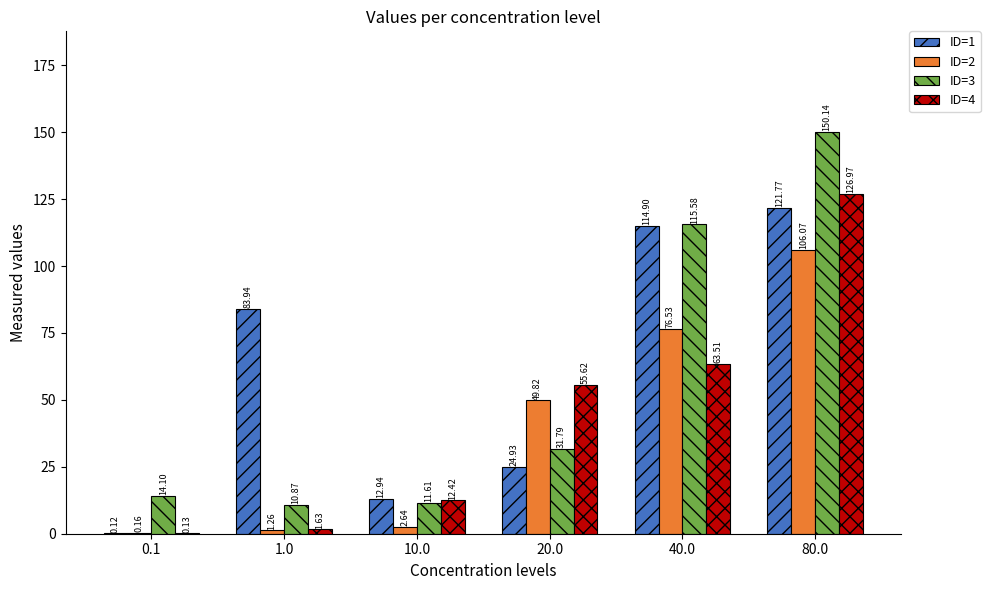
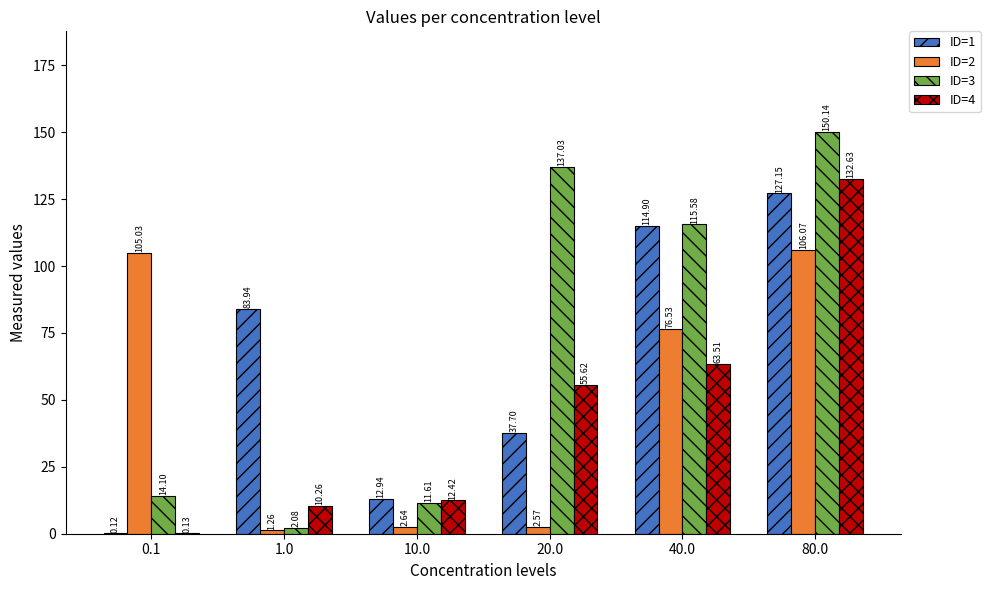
ID=2, 0.1: 0.16 -> 105.03
ID=3, 1.0: 10.87 -> 2.08
ID=4, 1.0: 1.63 -> 10.26
ID=1, 20.0: 24.93 -> 37.70
ID=2, 20.0: 49.82 -> 2.57
ID=3, 20.0: 31.79 -> 137.03
ID=1, 80.0: 121.77 -> 127.15
ID=4, 80.0: 126.97 -> 132.63
